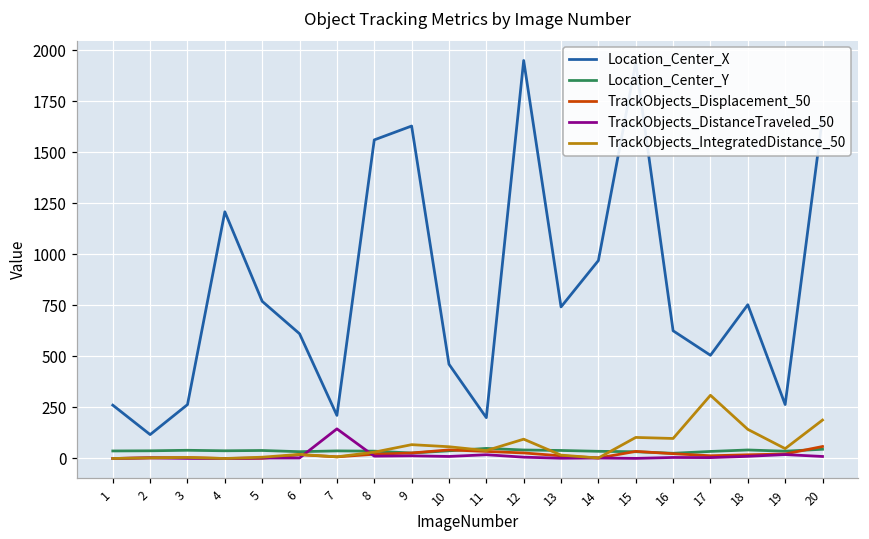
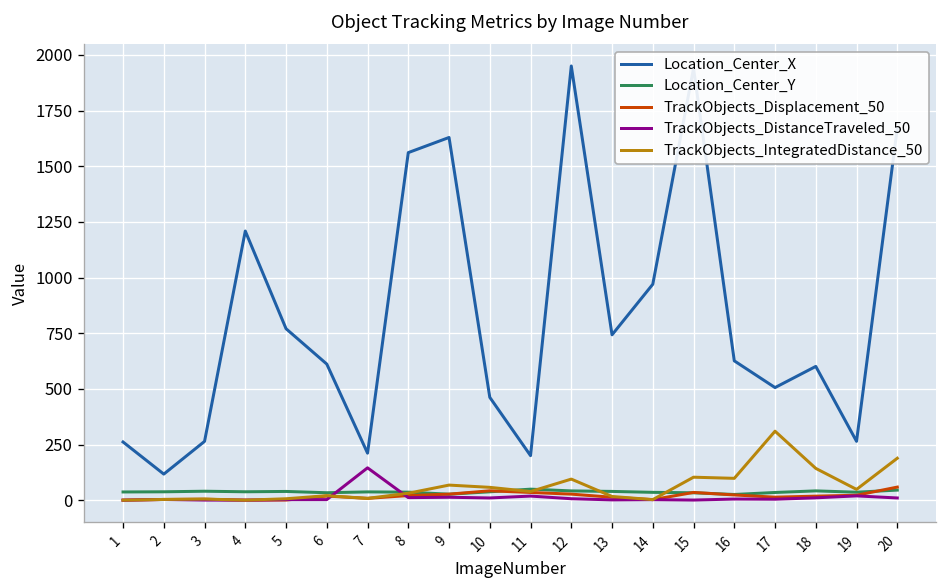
Location_Center_X, 18: 750 -> 600
